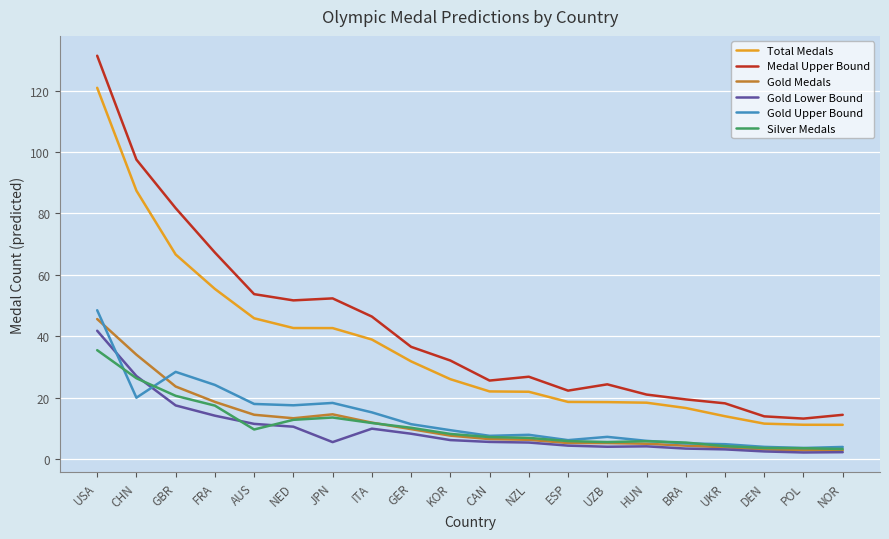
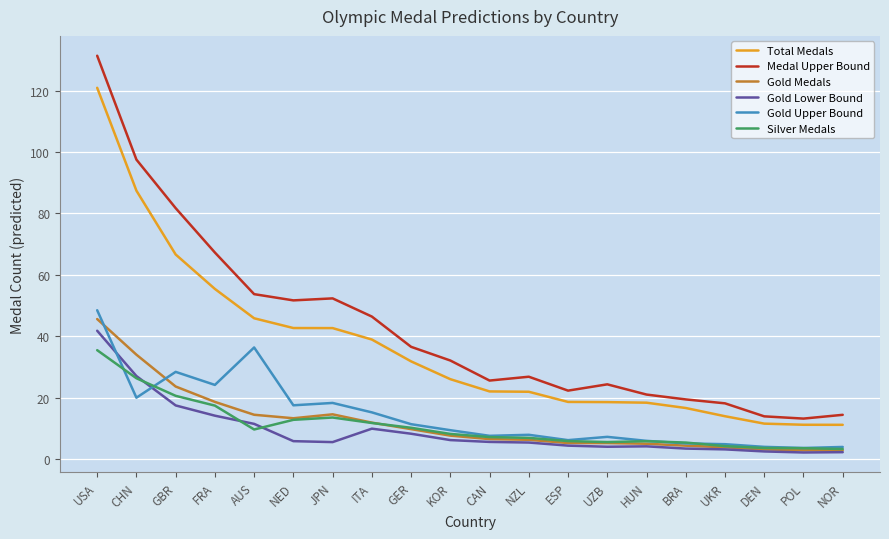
Gold Upper Bound, AUS: 18 -> 36
Gold Lower Bound, NED: 10 -> 6
